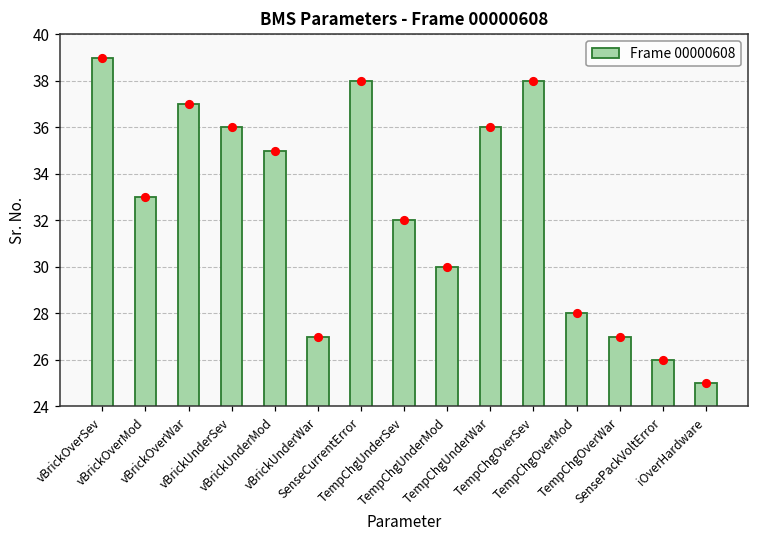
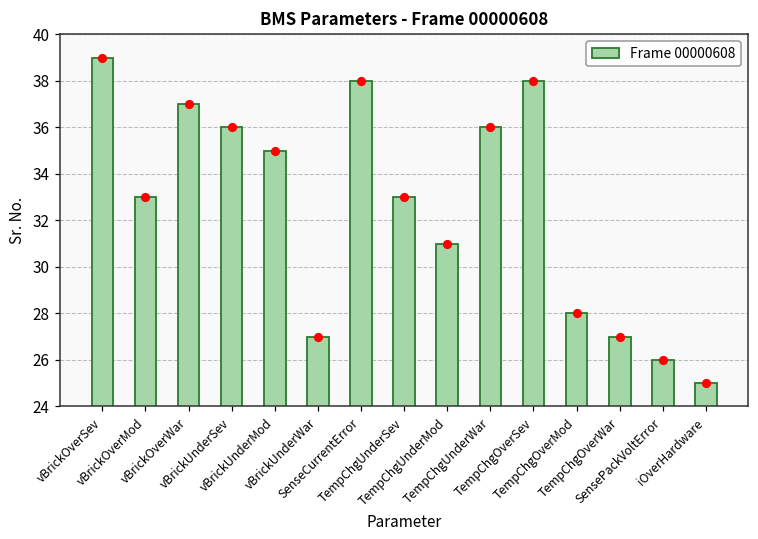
Frame 00000608, TempChgUnderSev: 32 -> 33
Frame 00000608, TempChgUnderMod: 30 -> 31
